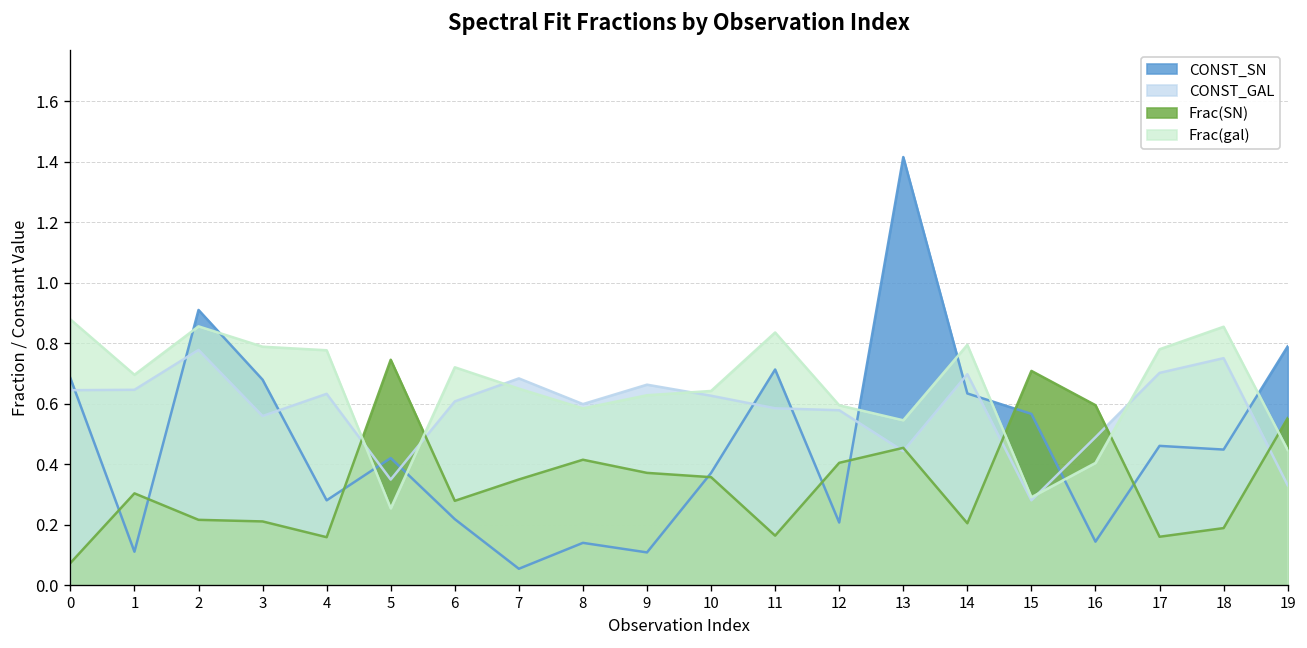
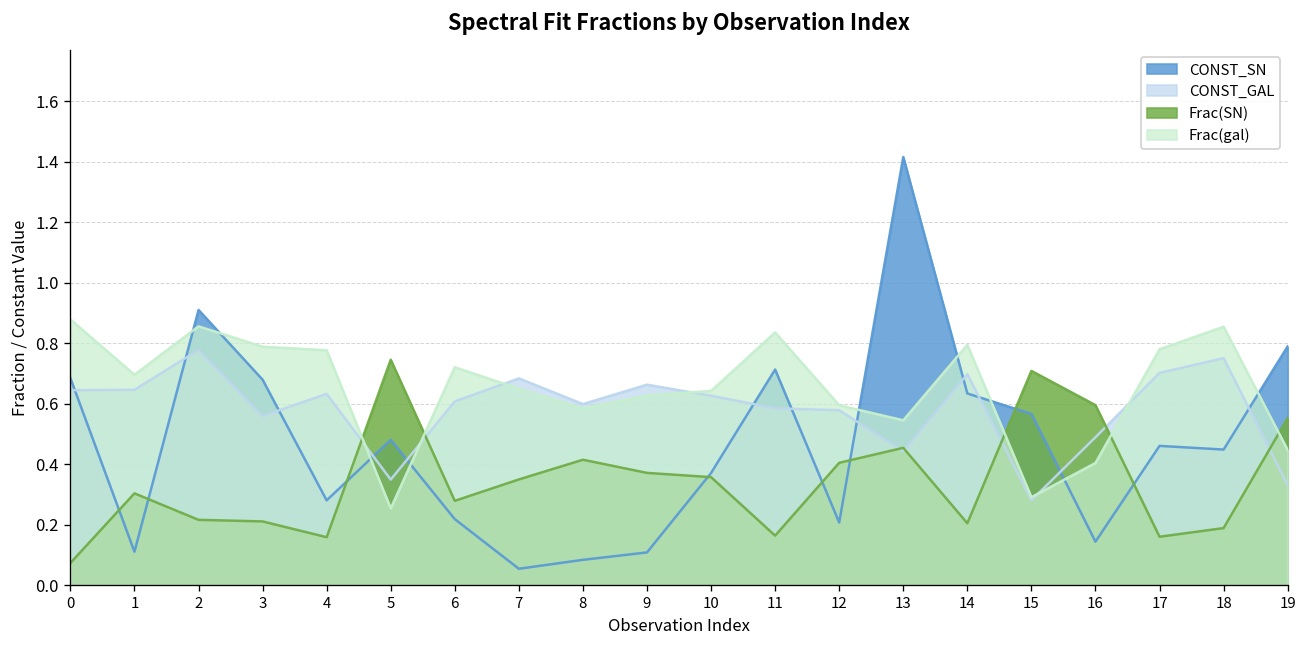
CONST_SN, 5: 0.42 -> 0.48
CONST_SN, 8: 0.14 -> 0.08
